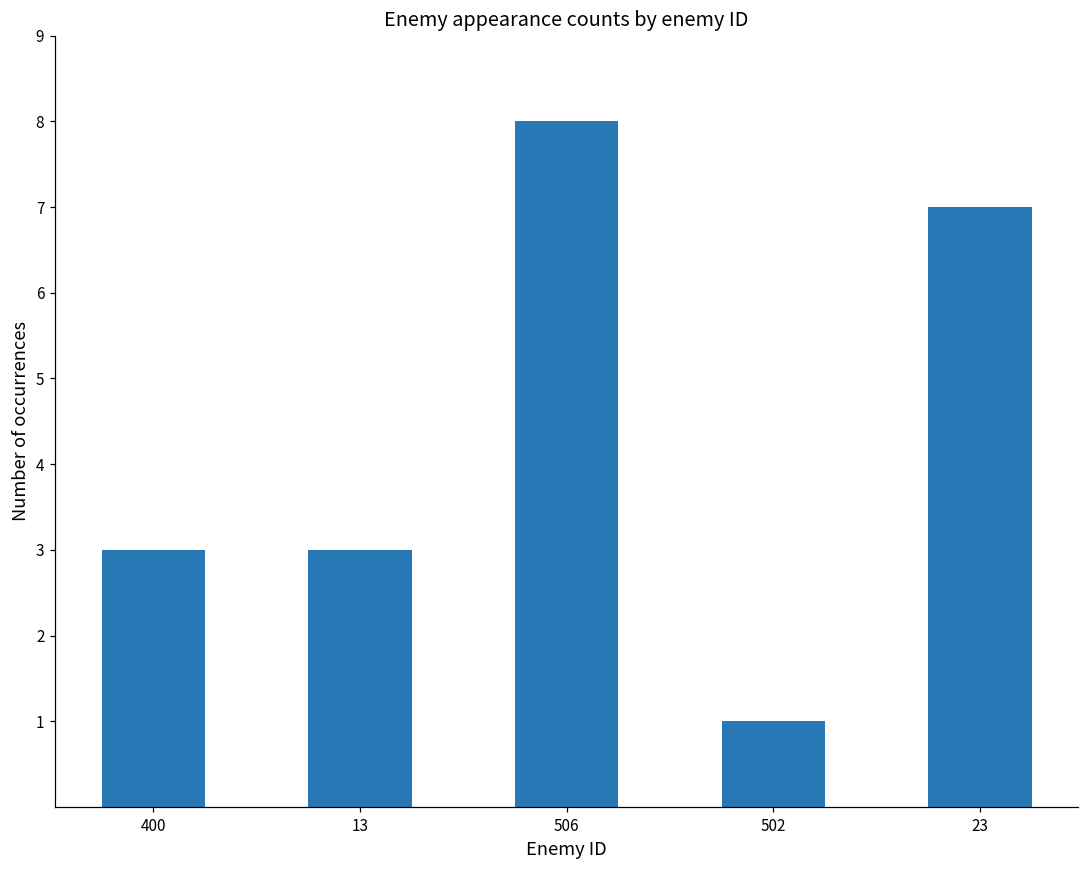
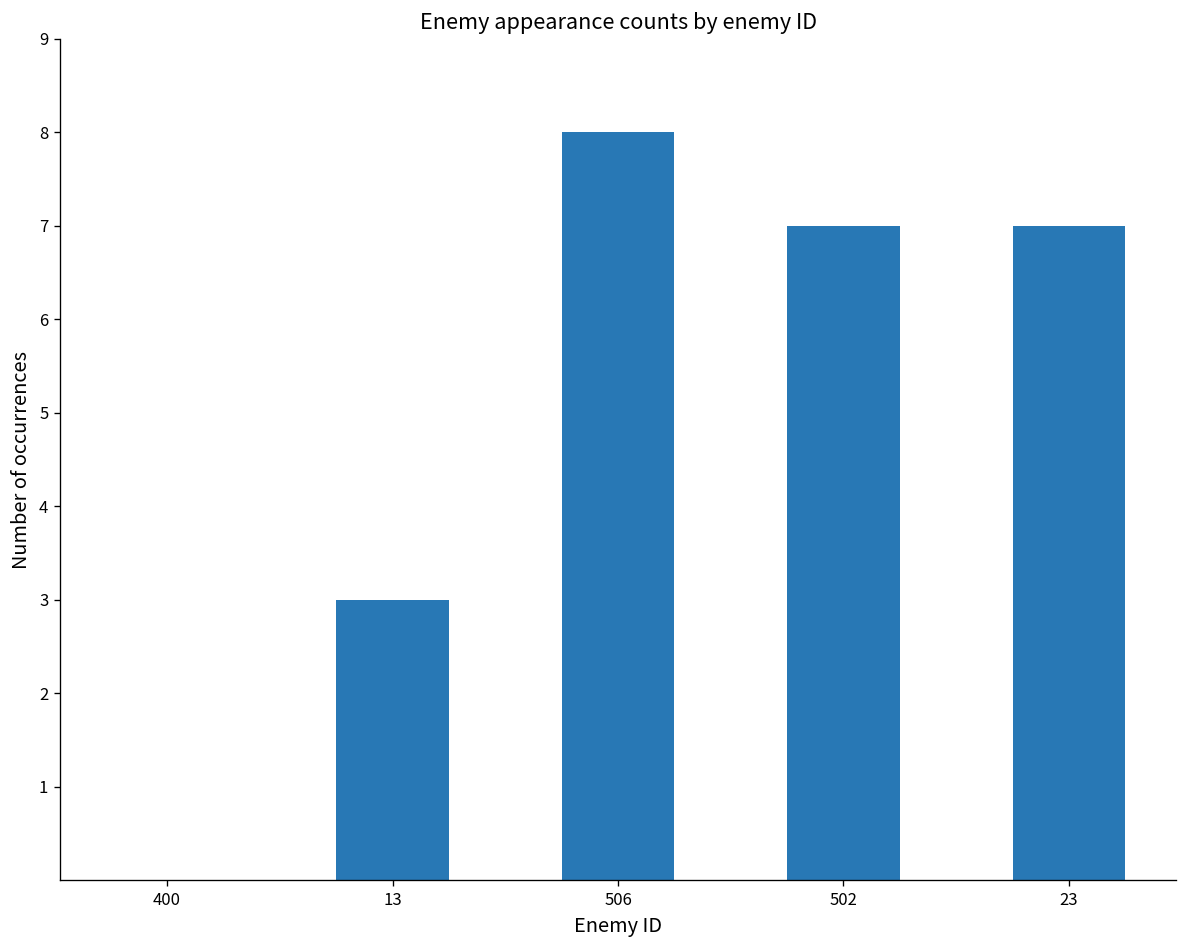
400: 3 -> 0
502: 1 -> 7
